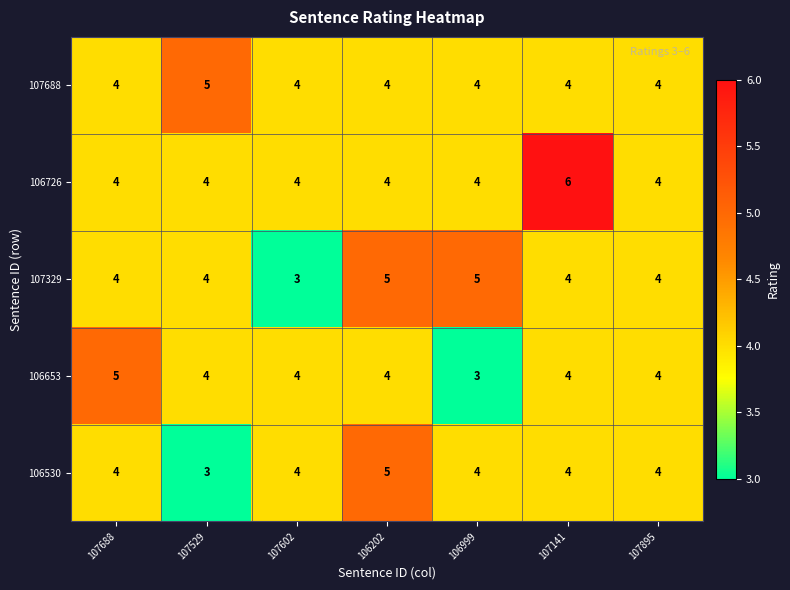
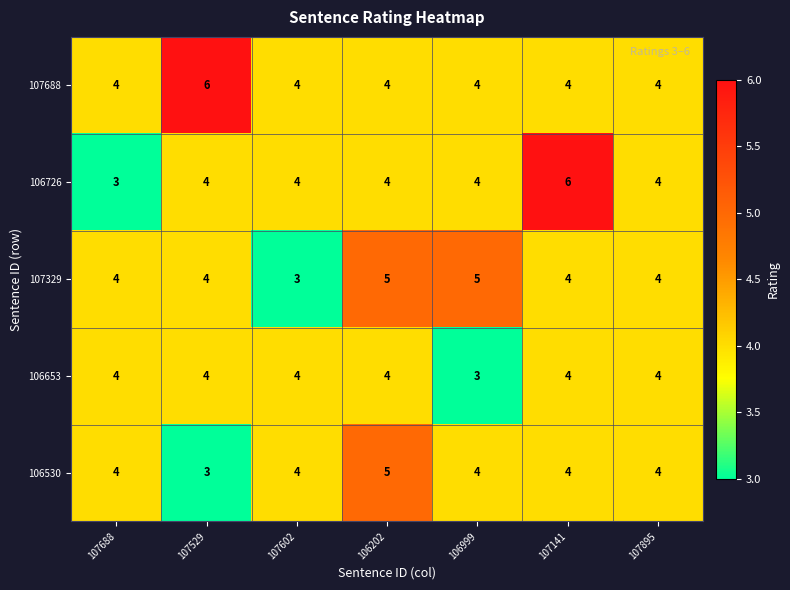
107688, 107529: 5 -> 6
106726, 107688: 4 -> 3
106653, 107688: 5 -> 4
